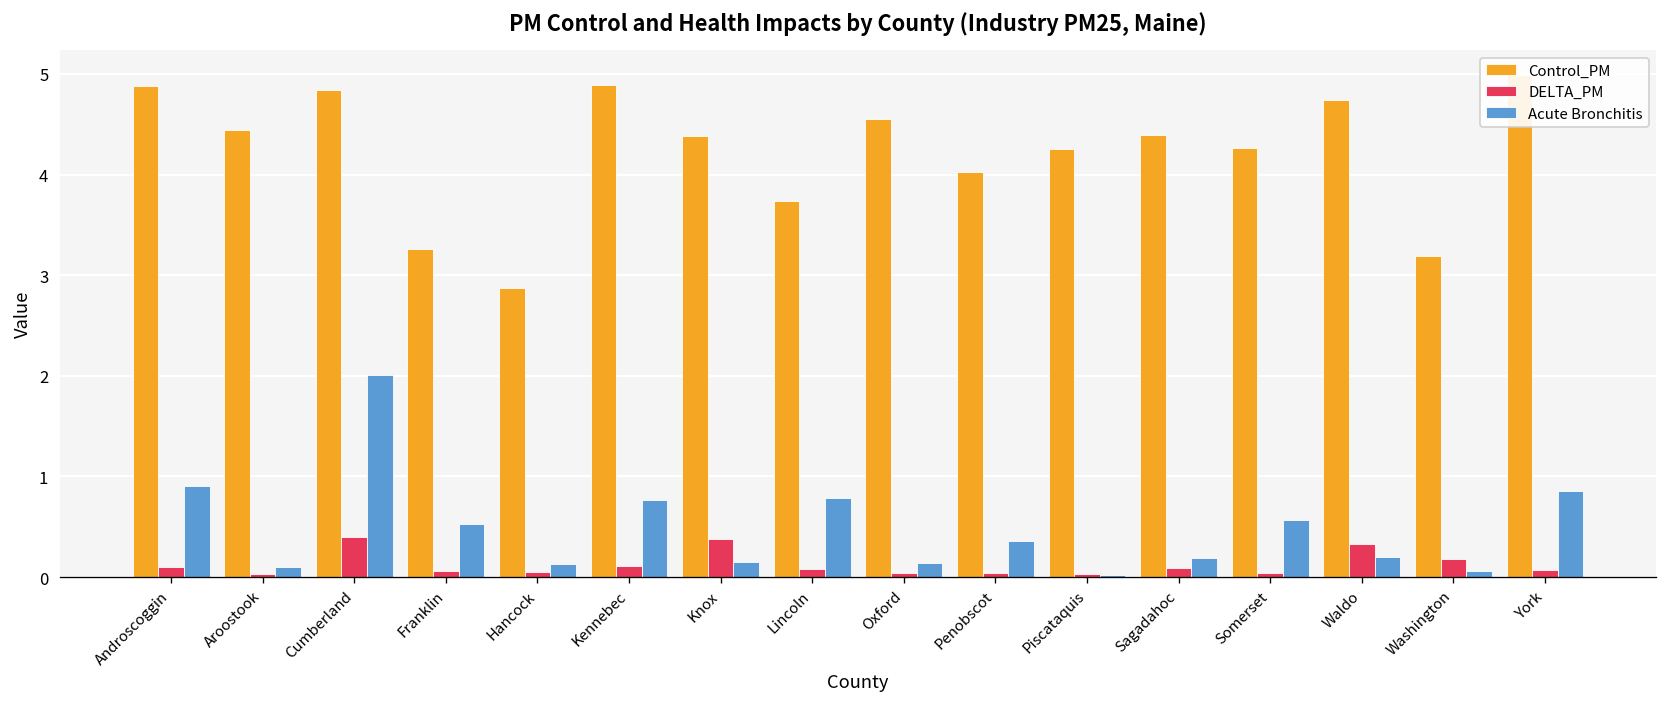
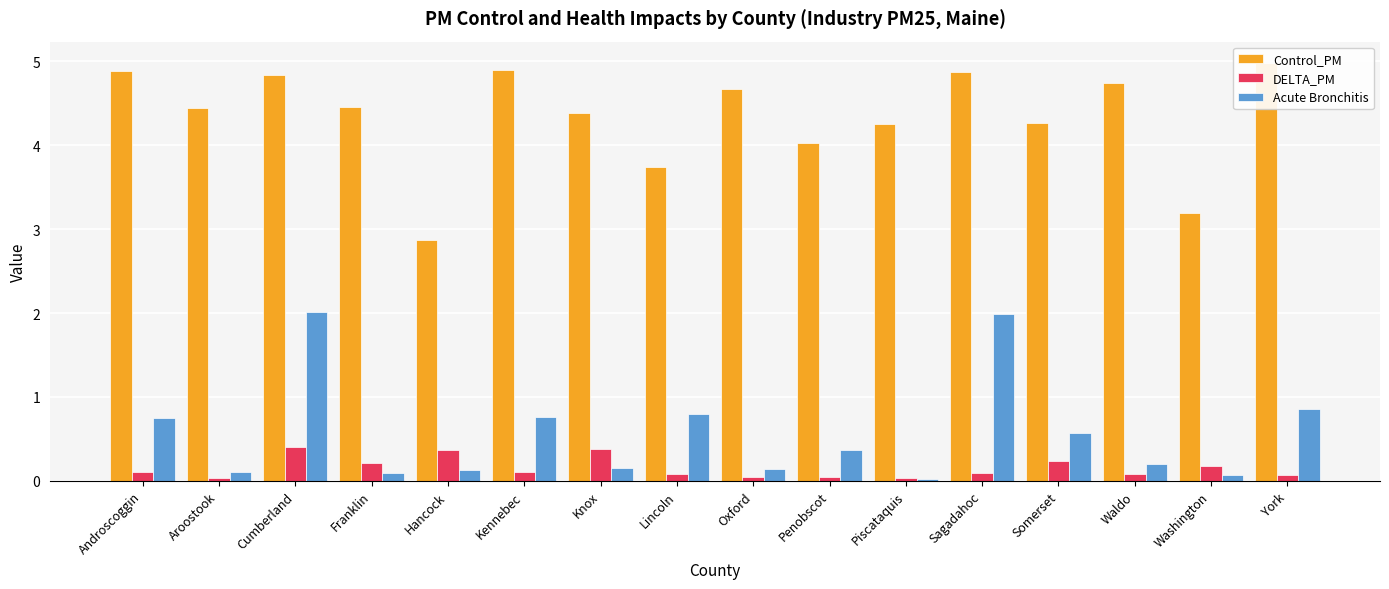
Acute Bronchitis, Androscoggin: 0.9 -> 0.7
Control_PM, Franklin: 3.3 -> 4.5
DELTA_PM, Franklin: 0.1 -> 0.2
Acute Bronchitis, Franklin: 0.5 -> 0.1
DELTA_PM, Hancock: 0.0 -> 0.4
Control_PM, Oxford: 4.6 -> 4.7
Control_PM, Sagadahoc: 4.4 -> 4.9
Acute Bronchitis, Sagadahoc: 0.2 -> 2.0
DELTA_PM, Somerset: 0.0 -> 0.2
DELTA_PM, Waldo: 0.3 -> 0.1
